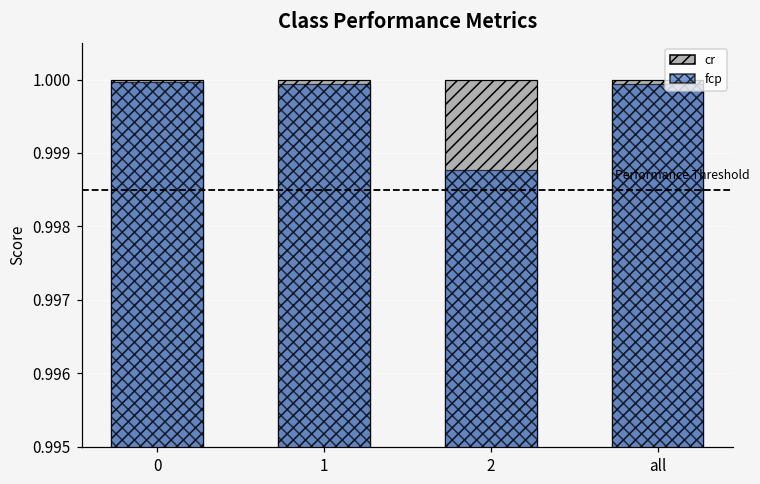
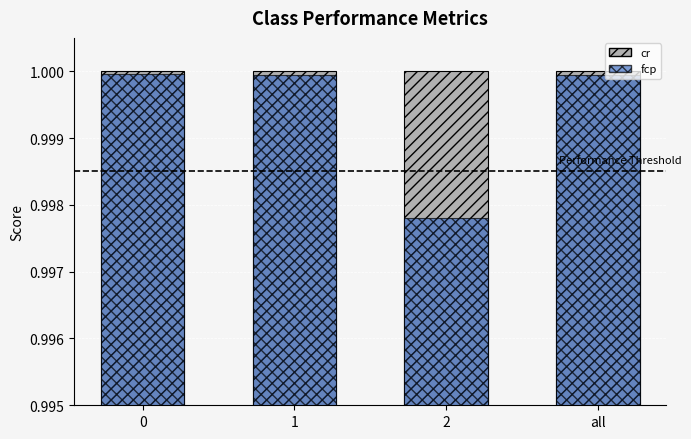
fcp, 2: 0.9988 -> 0.9978
